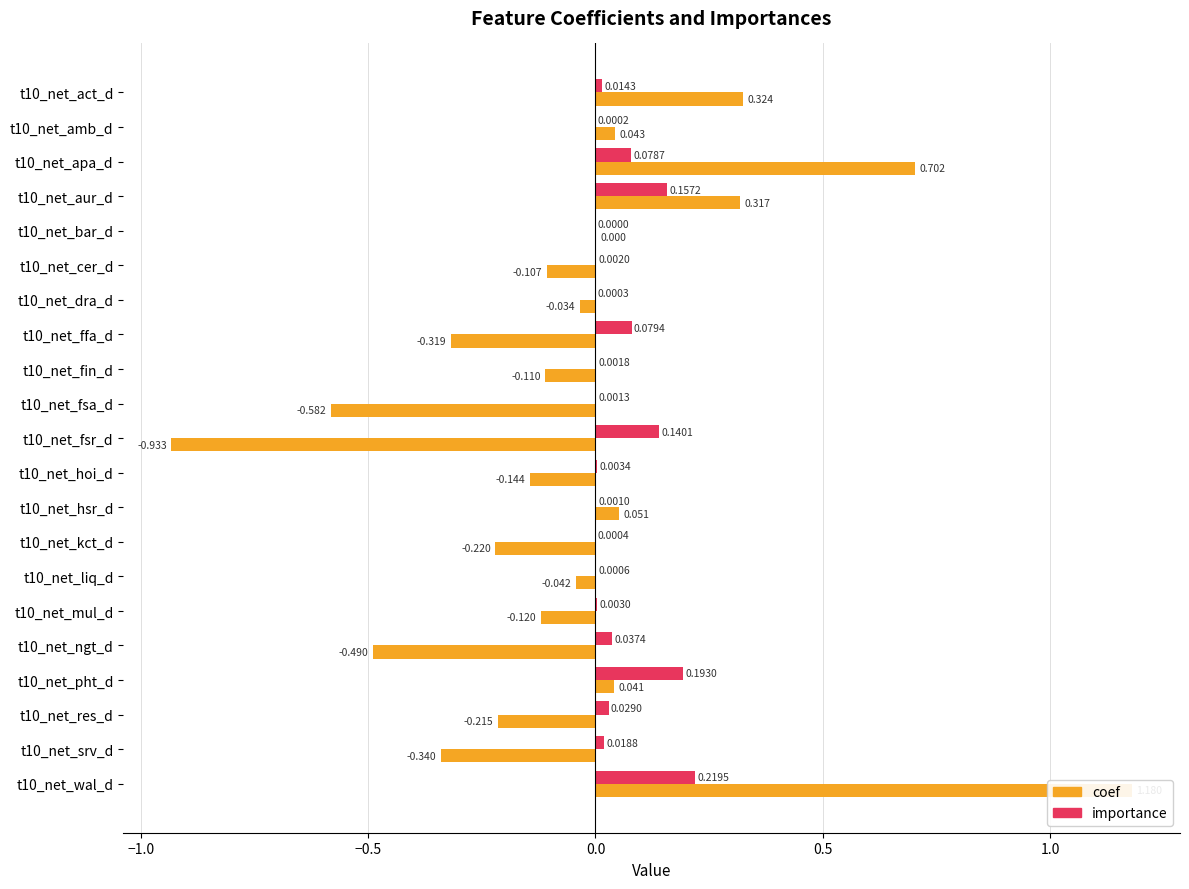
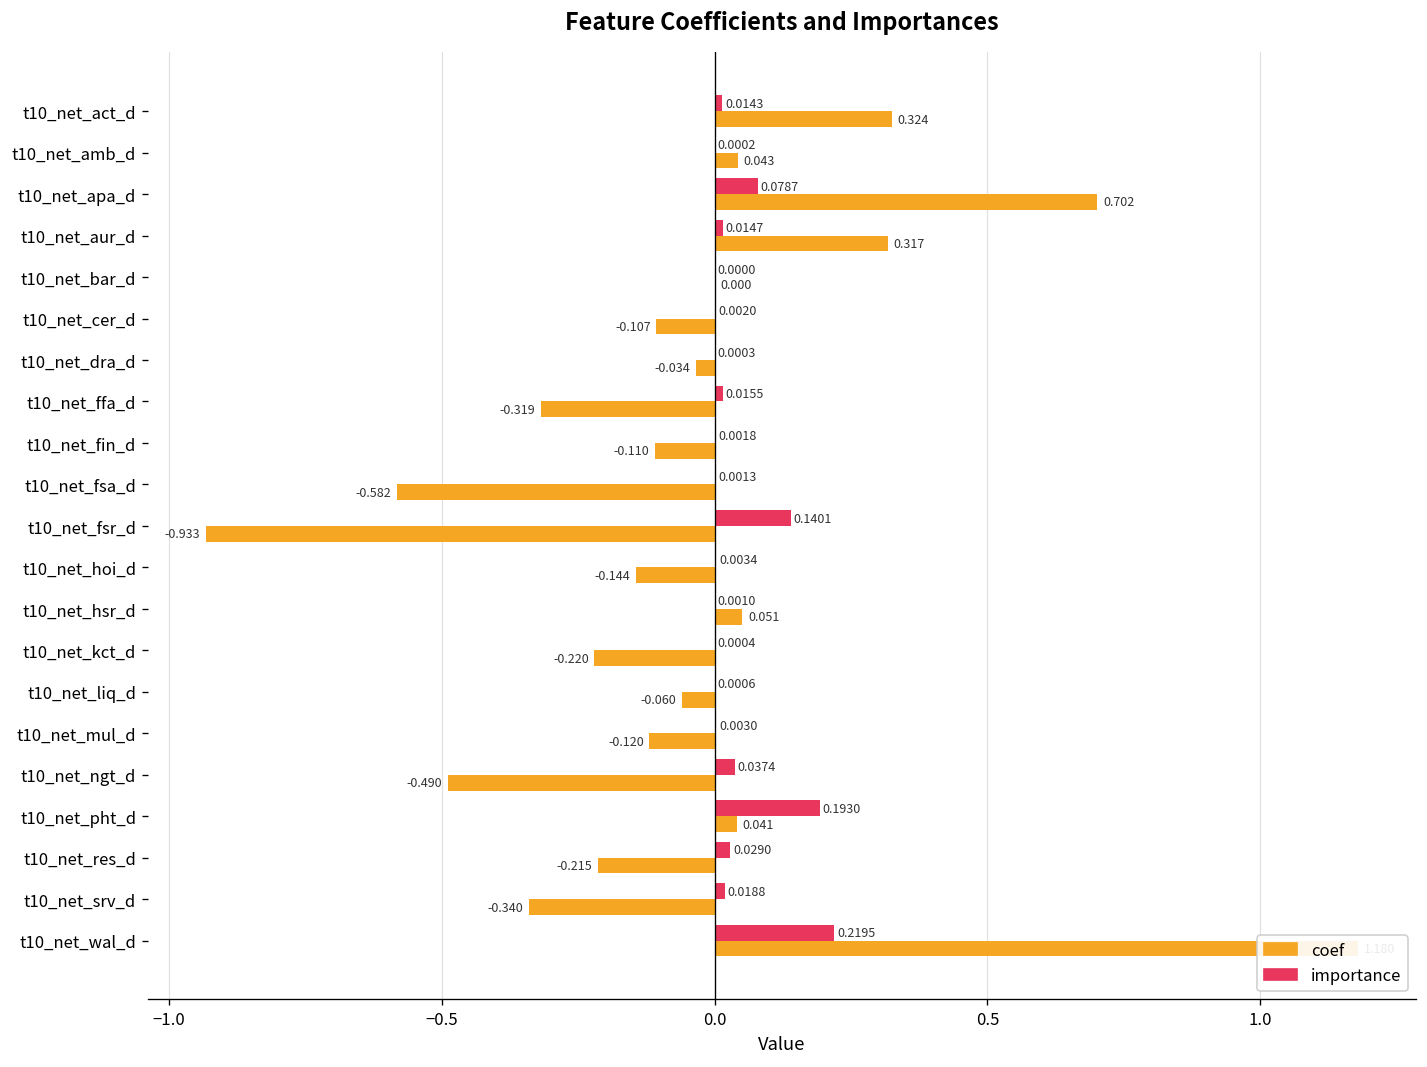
importance, t10_net_aur_d: 0.1572 -> 0.0147
importance, t10_net_ffa_d: 0.0794 -> 0.0155
coef, t10_net_liq_d: -0.042 -> -0.060
